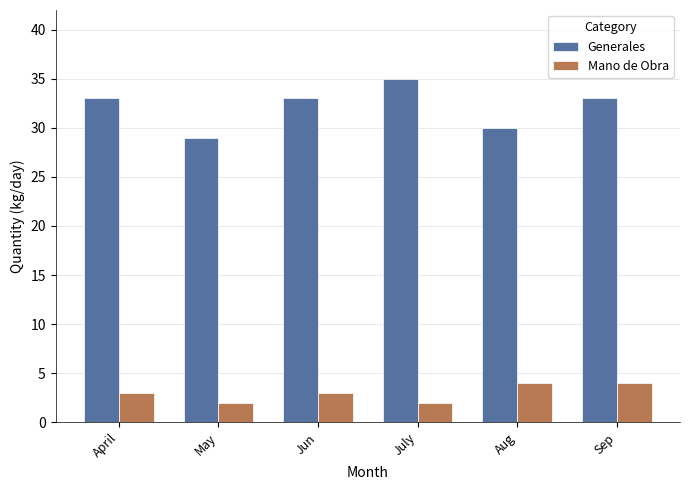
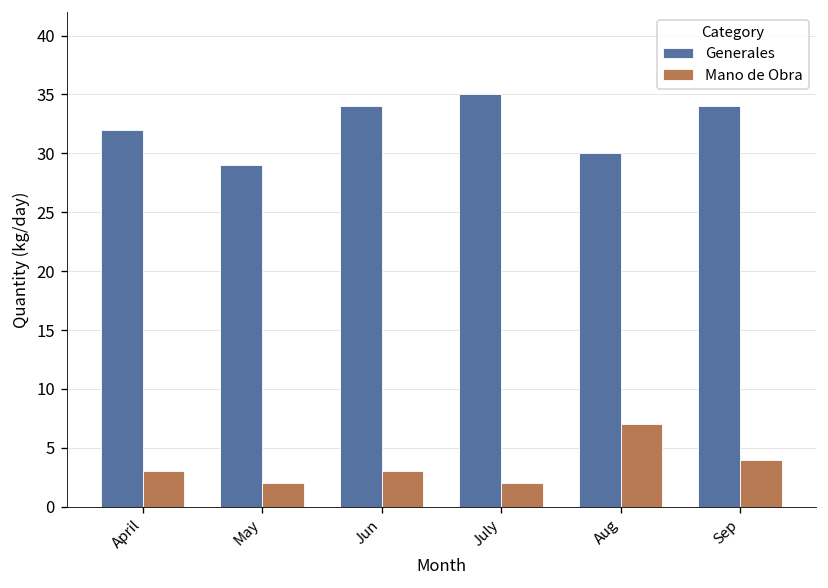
Generales, April: 33 -> 32
Generales, Jun: 33 -> 34
Mano de Obra, Aug: 4 -> 7
Generales, Sep: 33 -> 34
